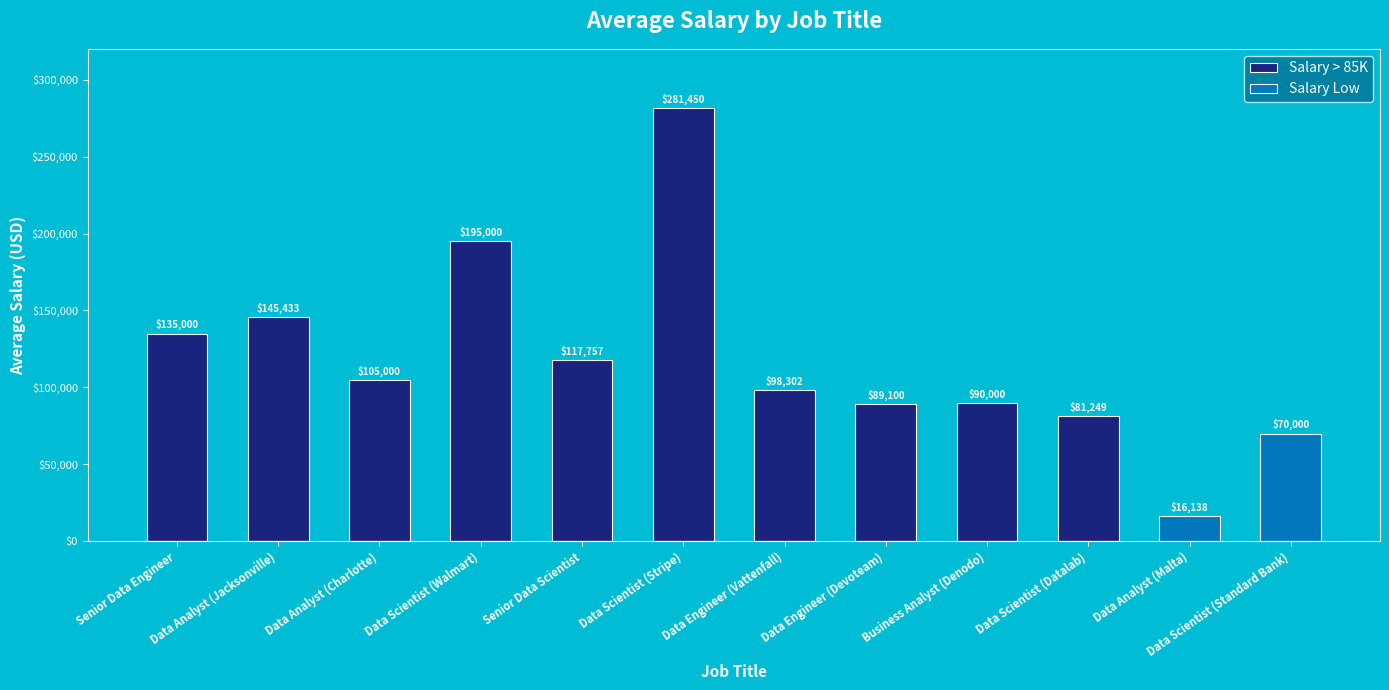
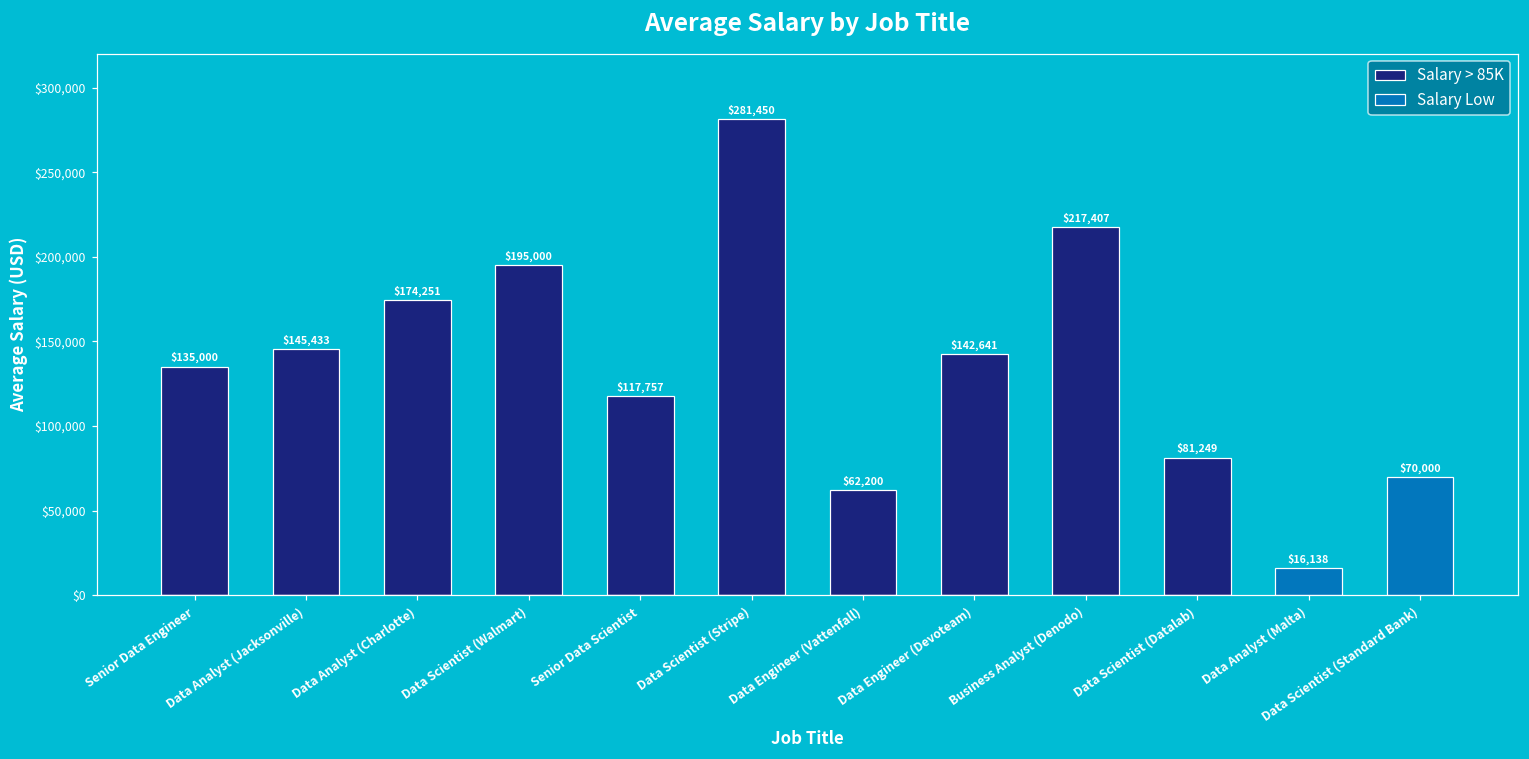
Salary > 85K, Data Analyst (Charlotte): $105,000 -> $174,251
Salary > 85K, Data Engineer (Vattenfall): $98,302 -> $62,200
Salary > 85K, Data Engineer (Devoteam): $89,100 -> $142,641
Salary > 85K, Business Analyst (Denodo): $90,000 -> $217,407
